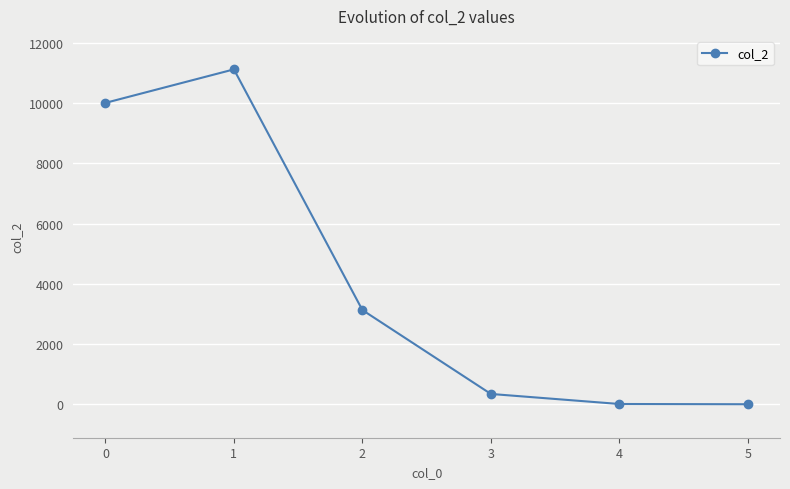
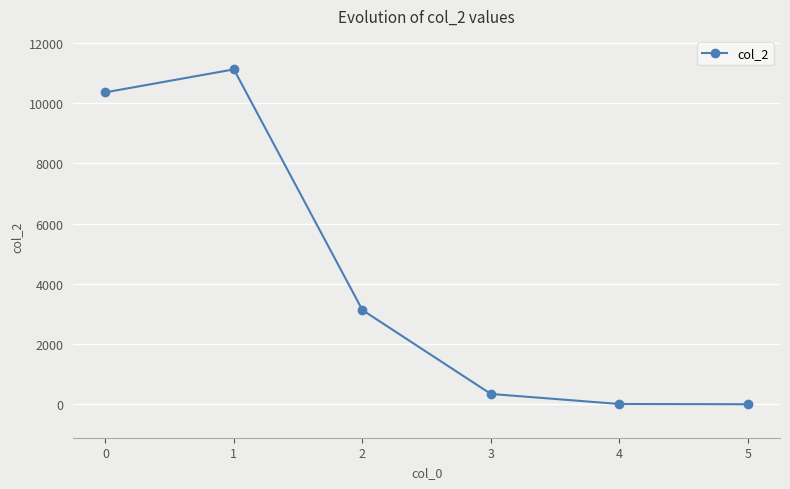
0: 10000 -> 10400
